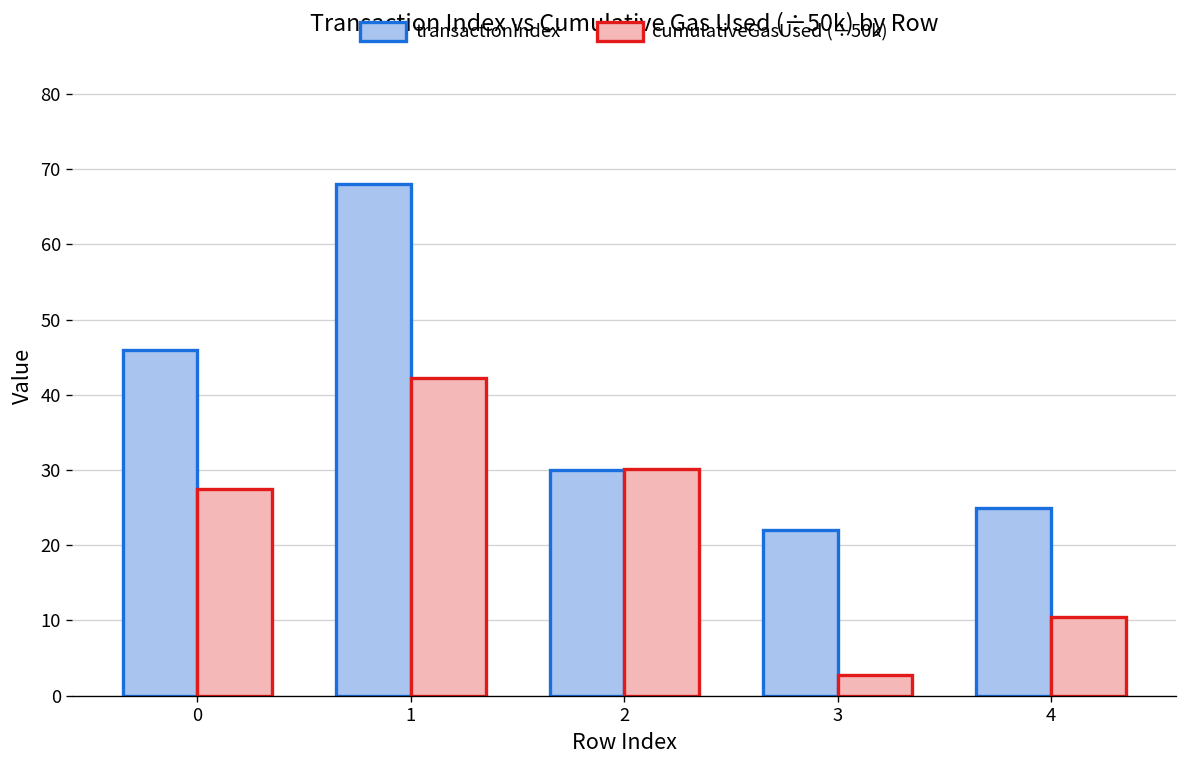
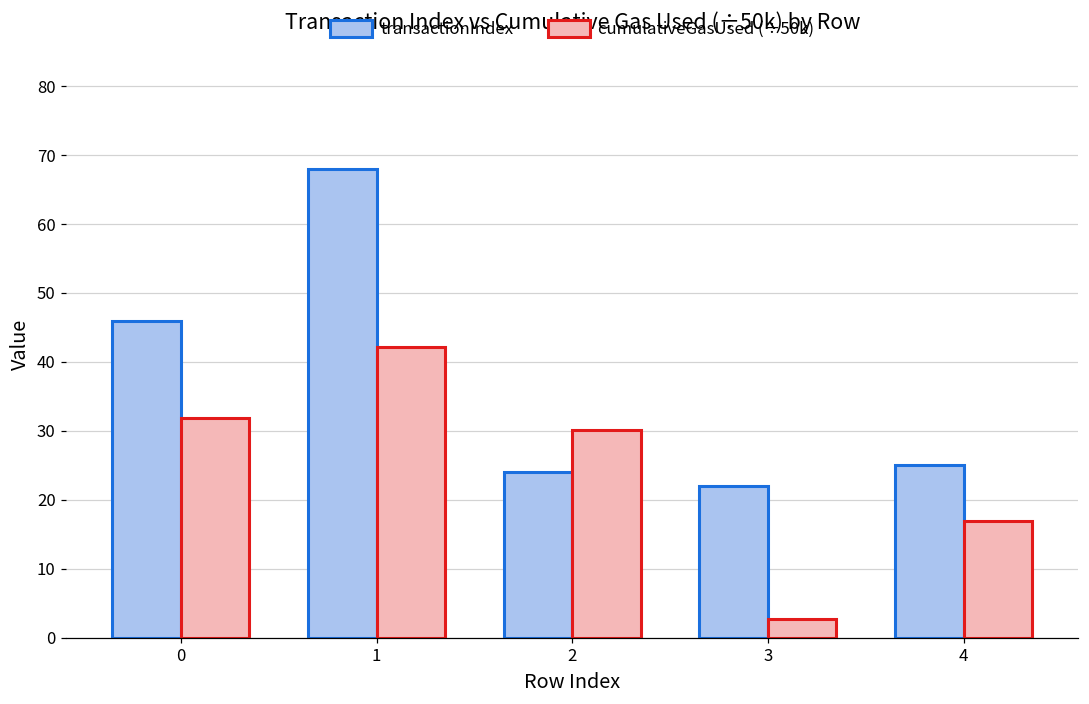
cumulativeGasUsed (÷50k), 0: 28 -> 32
transactionIndex, 2: 30 -> 24
cumulativeGasUsed (÷50k), 4: 10 -> 17
